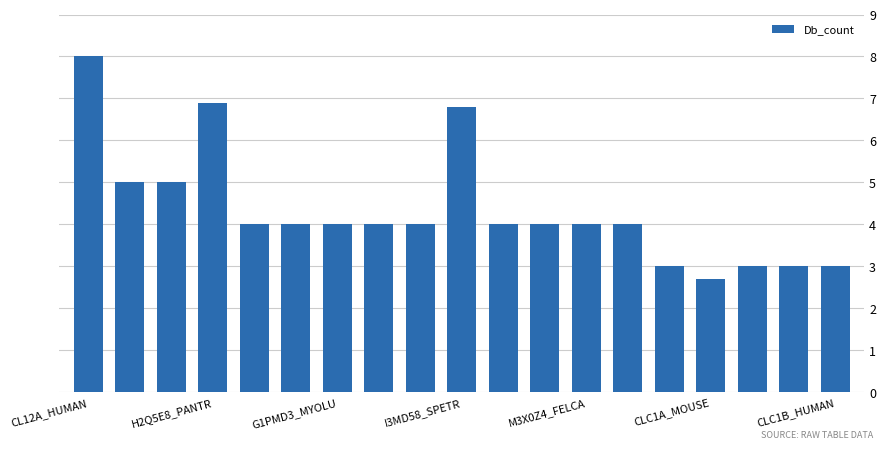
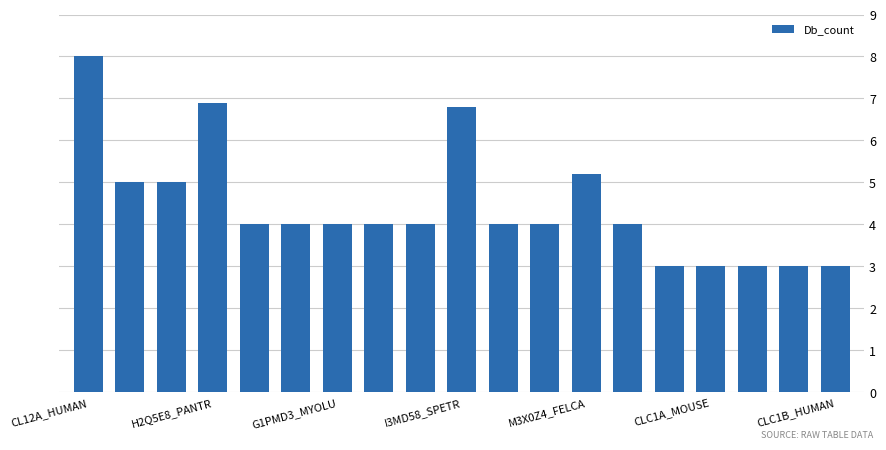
M3X0Z4_FELCA: 4.0 -> 5.2
CLC1A_MOUSE: 2.7 -> 3.0
